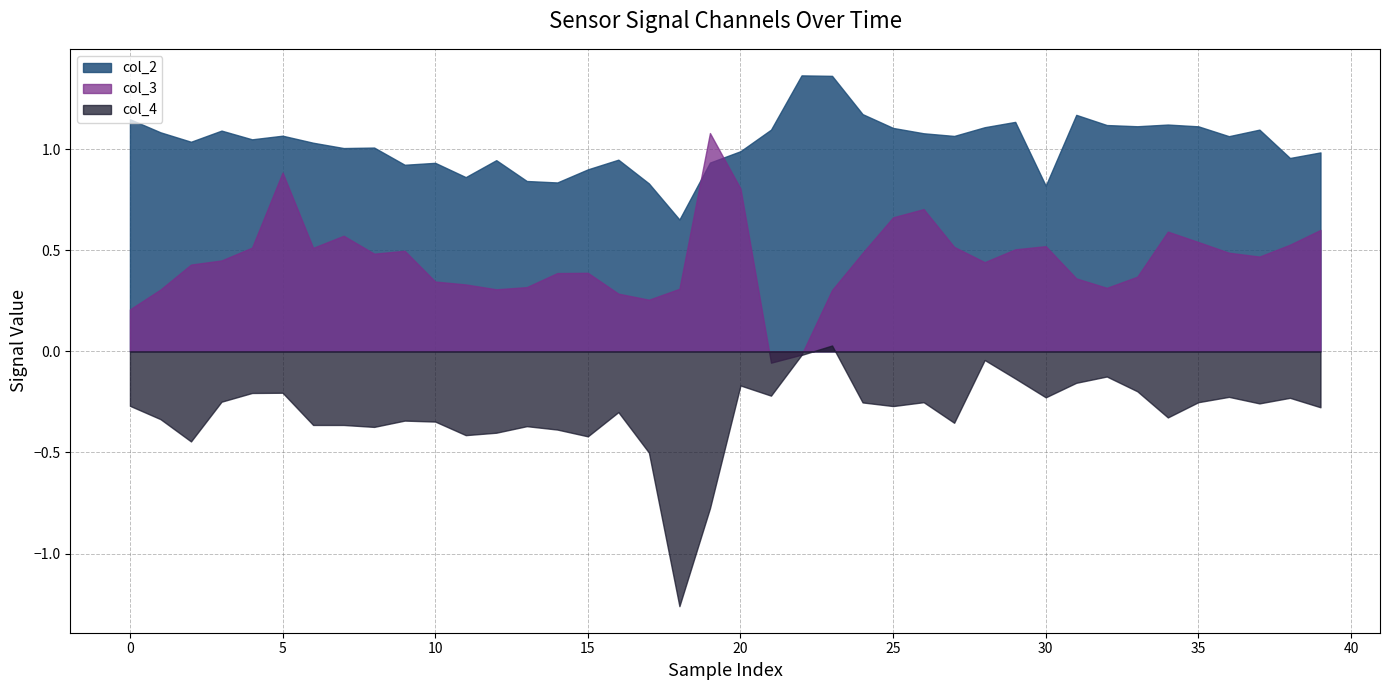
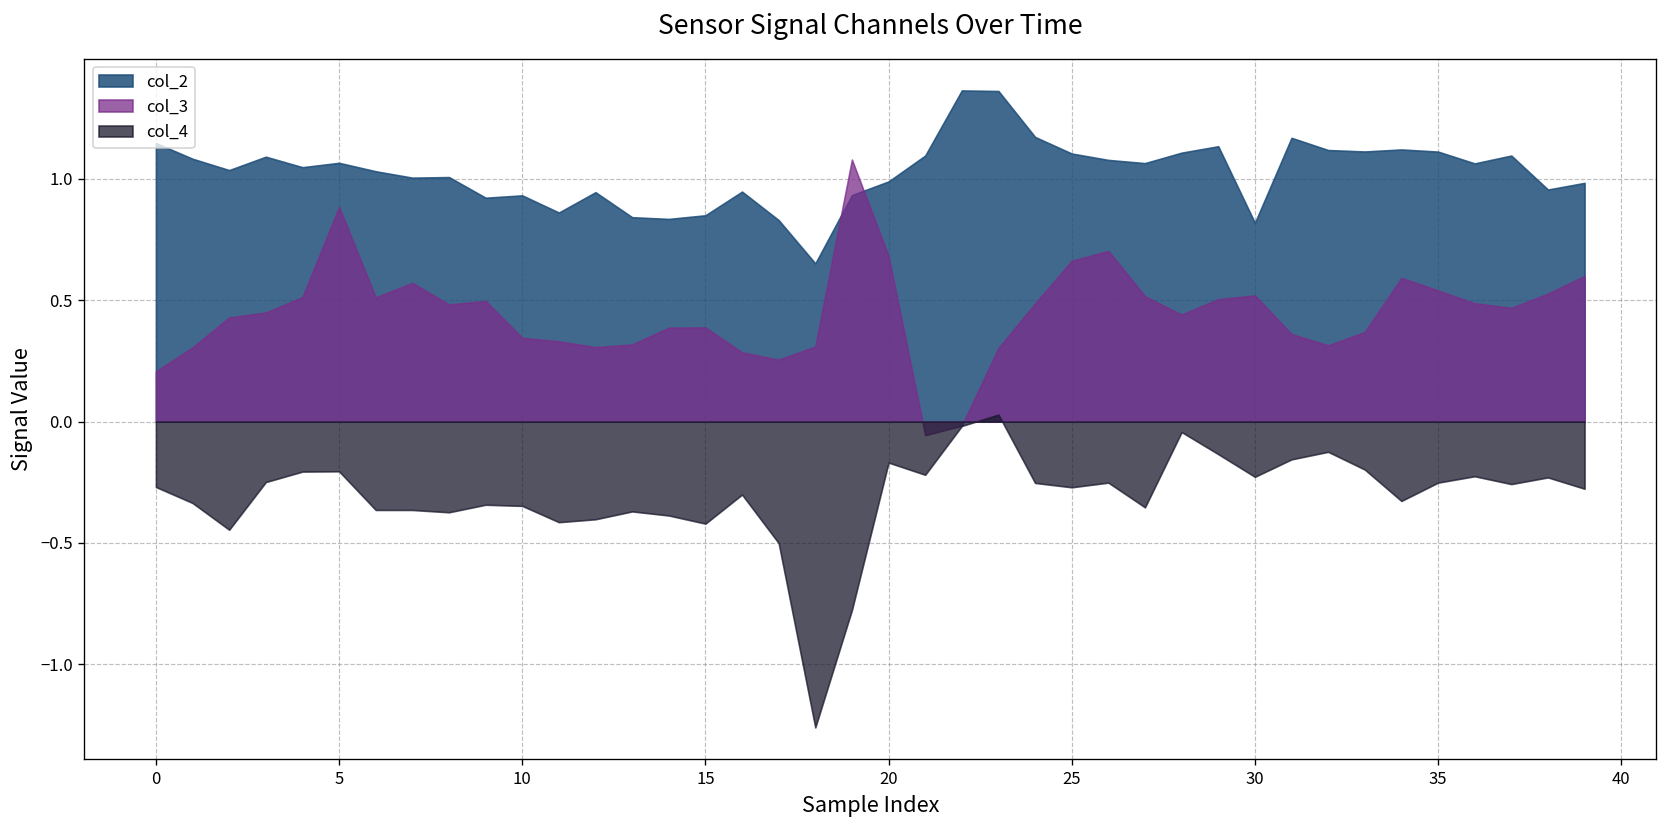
col_2, 15: 0.90 -> 0.85
col_3, 20: 0.80 -> 0.68
